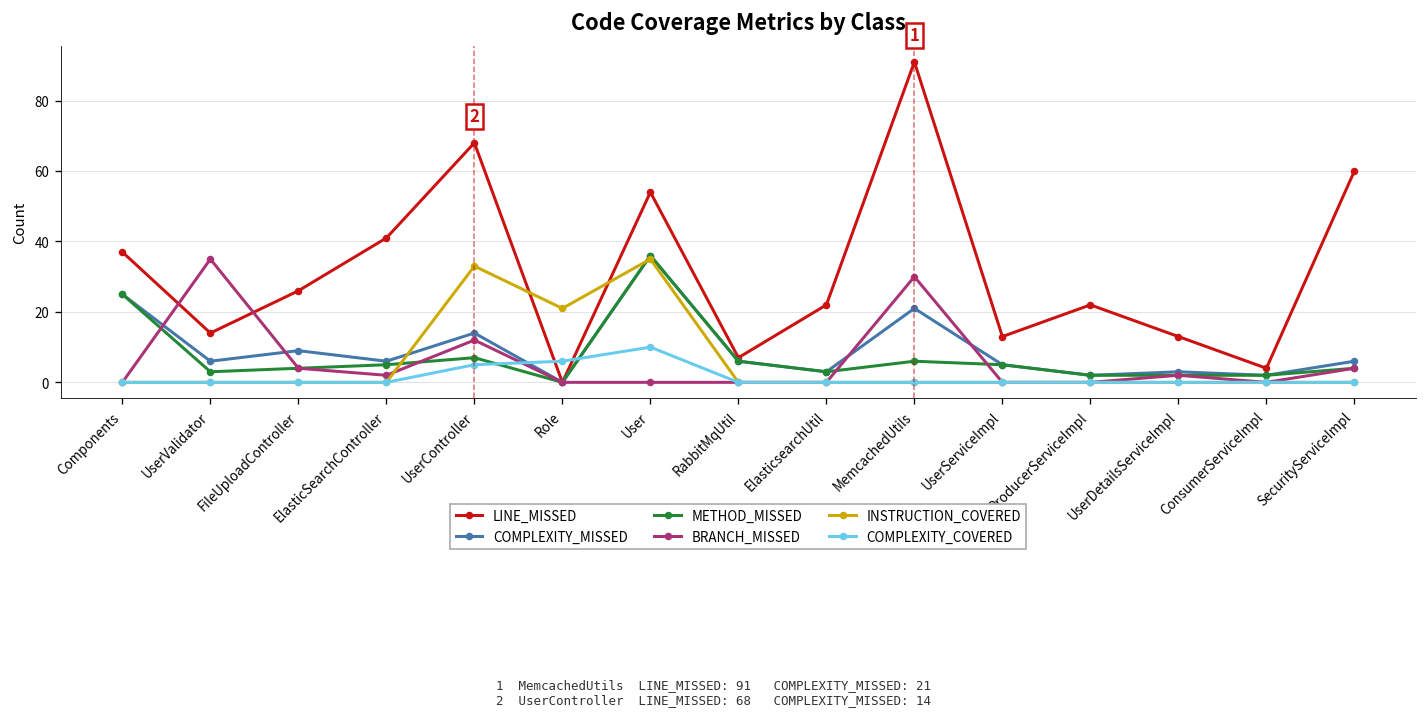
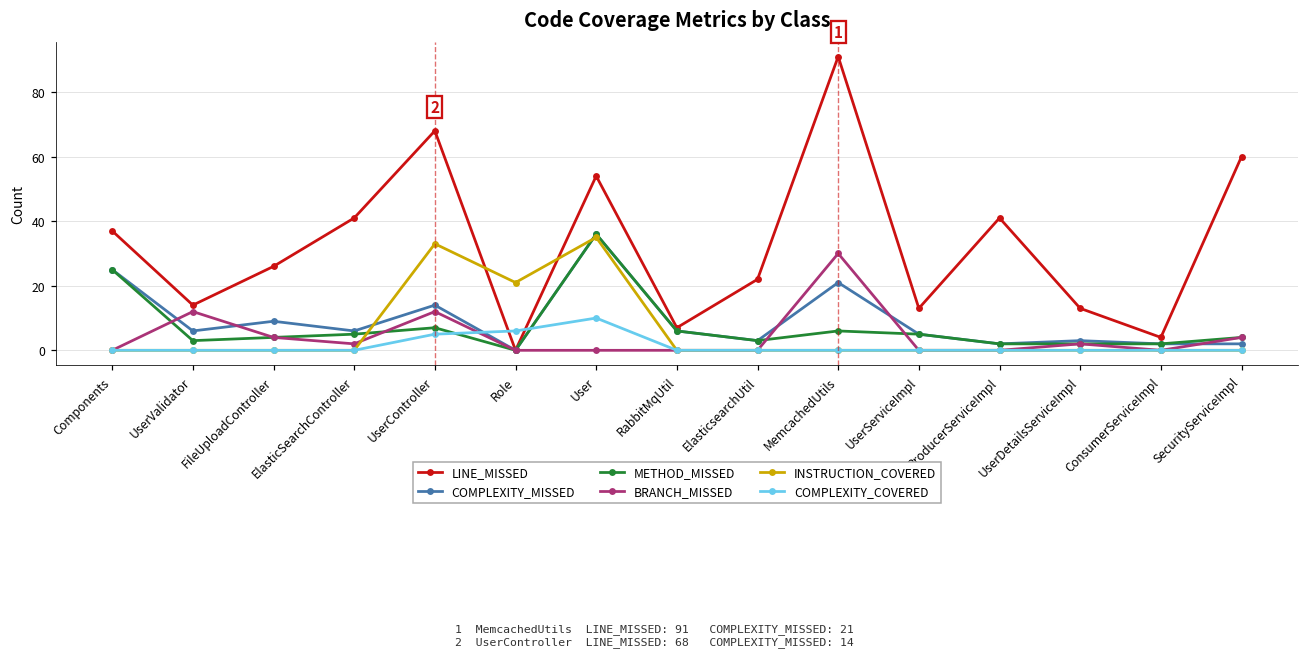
BRANCH_MISSED, UserValidator: 35 -> 12
LINE_MISSED, ProducerServiceImpl: 22 -> 41
COMPLEXITY_MISSED, SecurityServiceImpl: 6 -> 2
